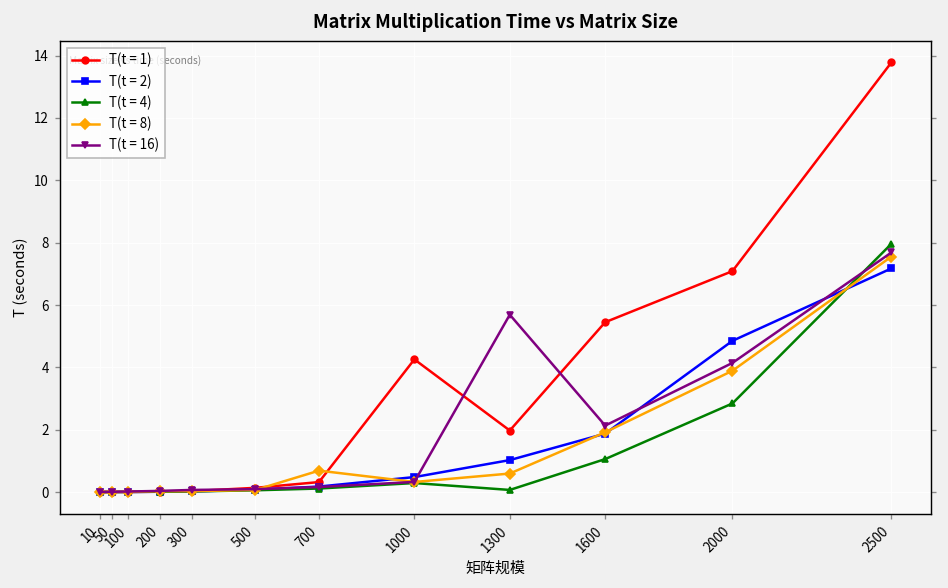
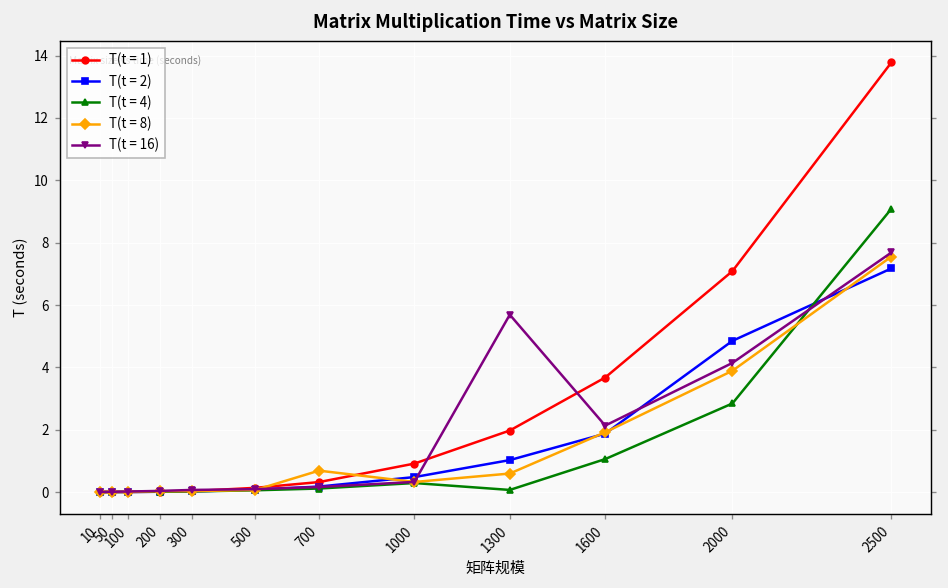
T(t = 1), 1000: 4.3 -> 0.9
T(t = 1), 1600: 5.4 -> 3.7
T(t = 4), 2500: 8.0 -> 9.1
